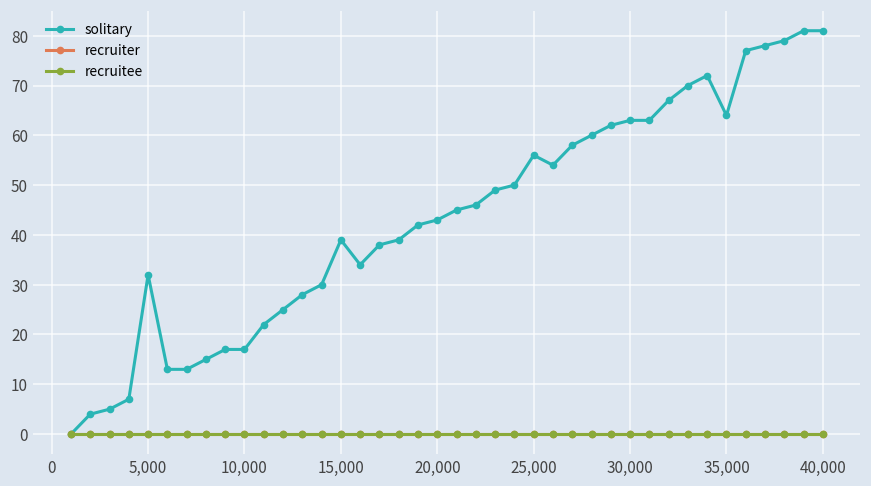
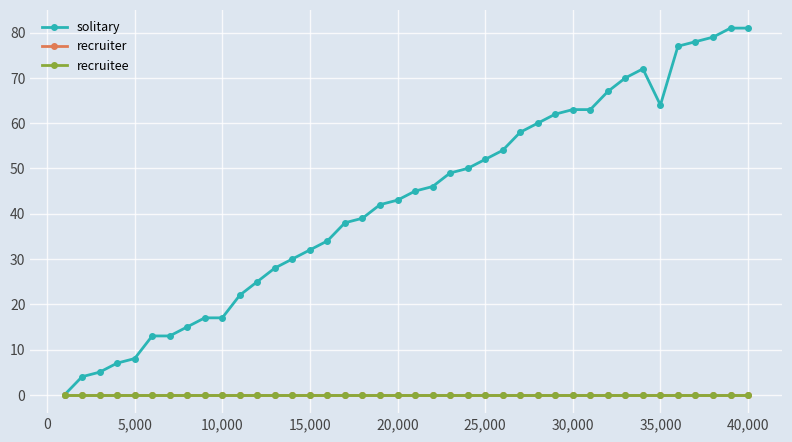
solitary, 5,000: 32 -> 8
solitary, 15,000: 39 -> 32
solitary, 25,000: 56 -> 52
